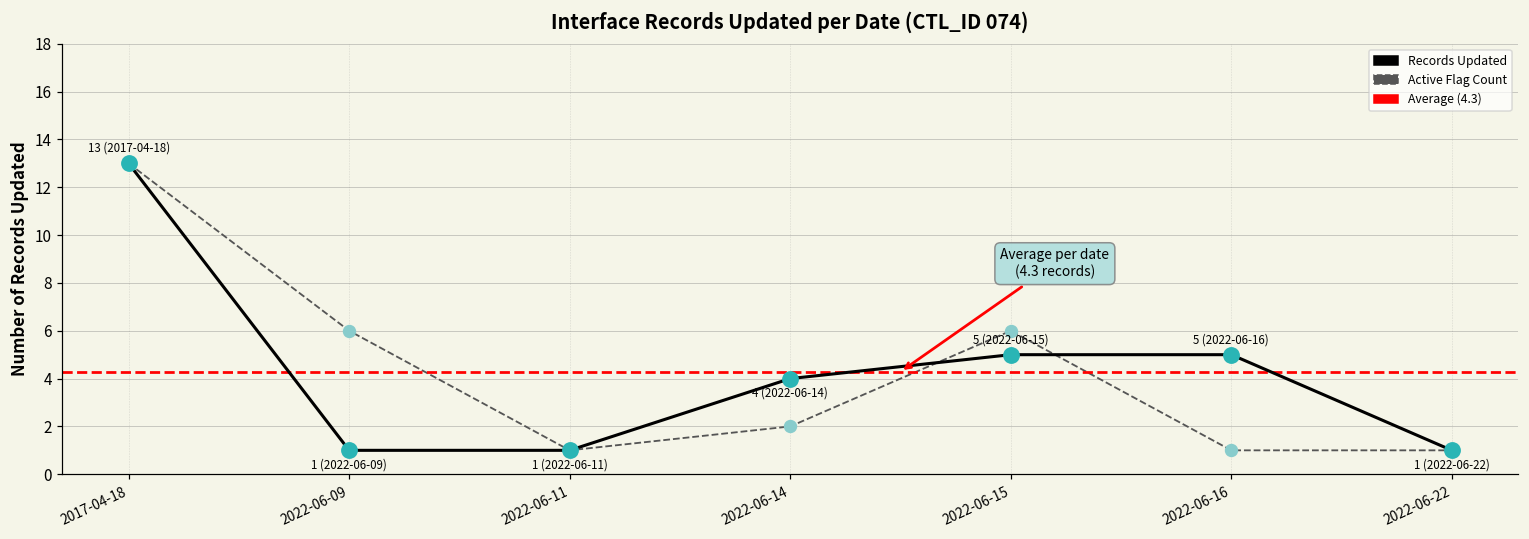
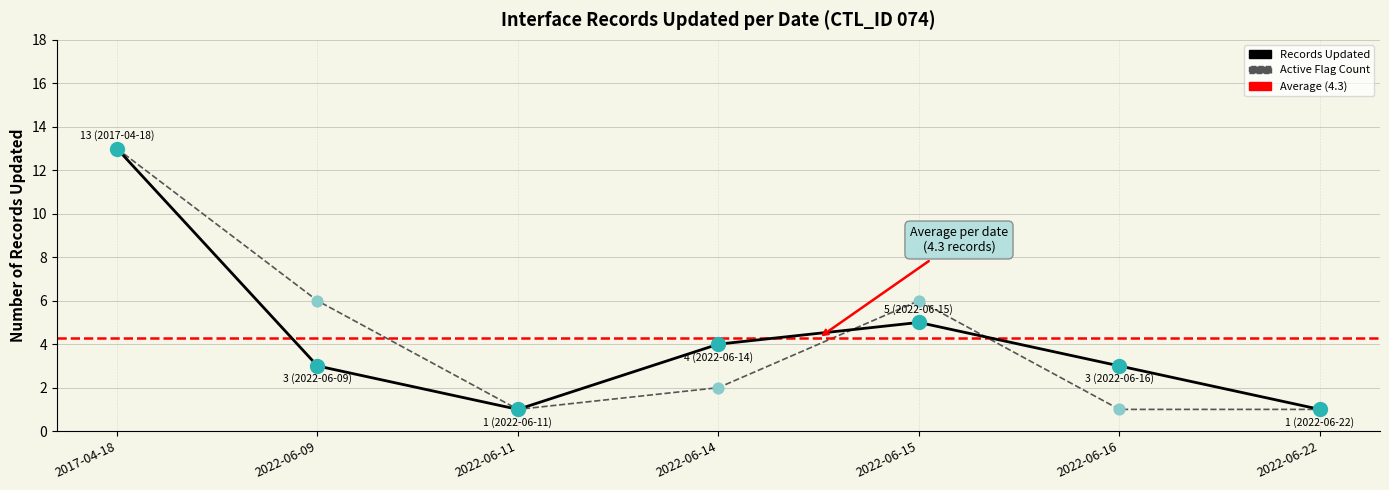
Records Updated, 2022-06-09: 1 -> 3
Records Updated, 2022-06-16: 5 -> 3
